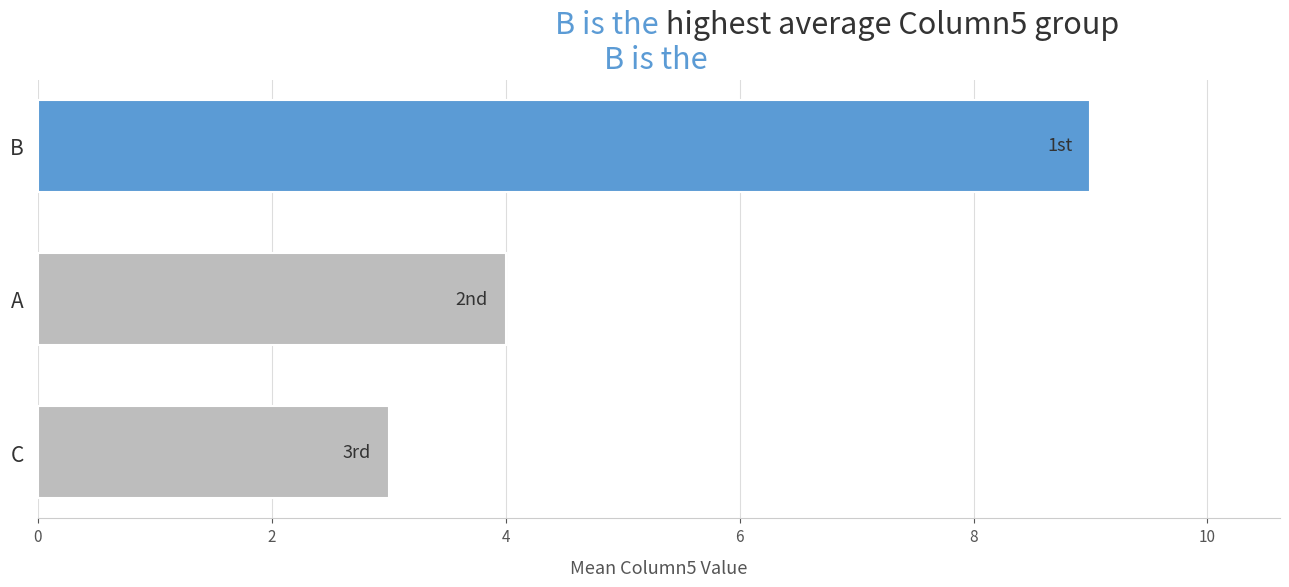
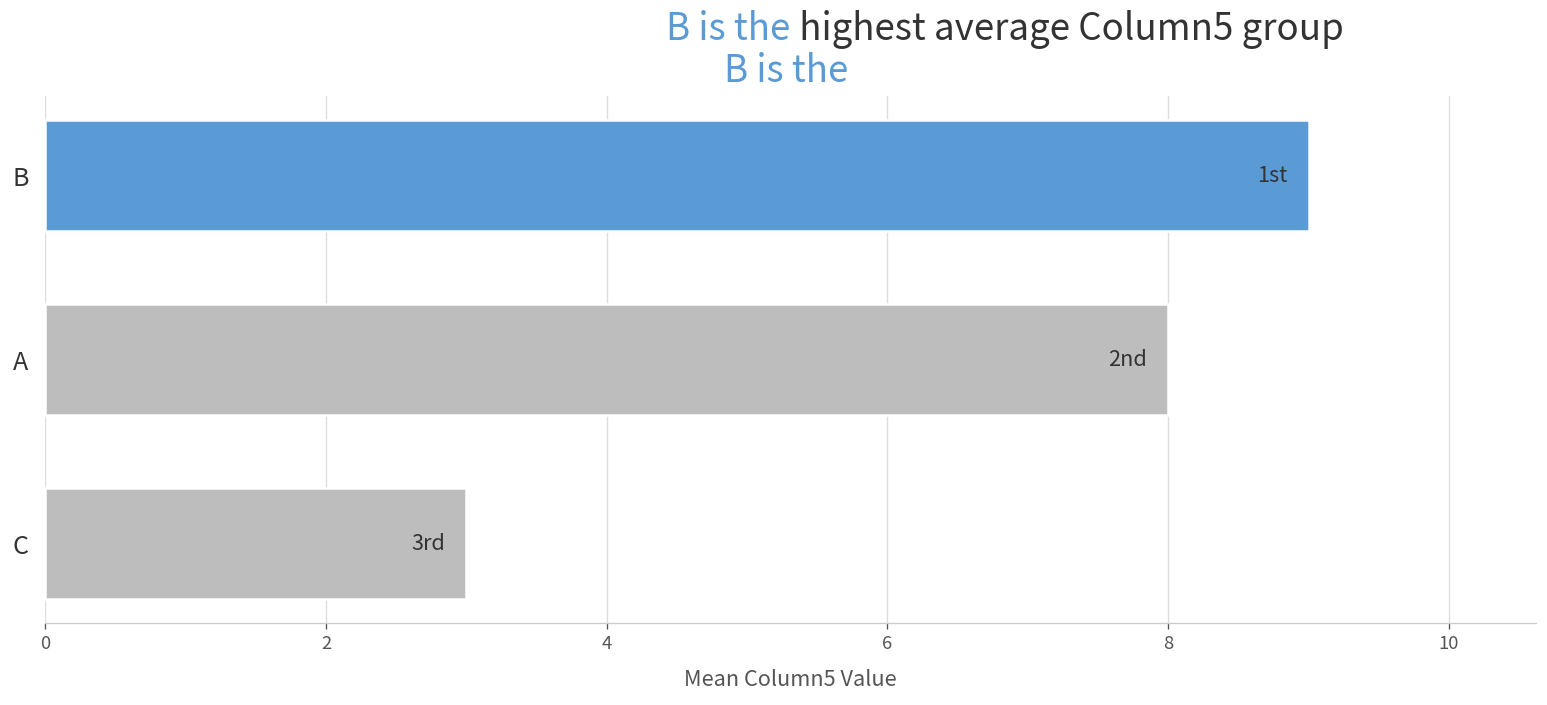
A: 4 -> 8
